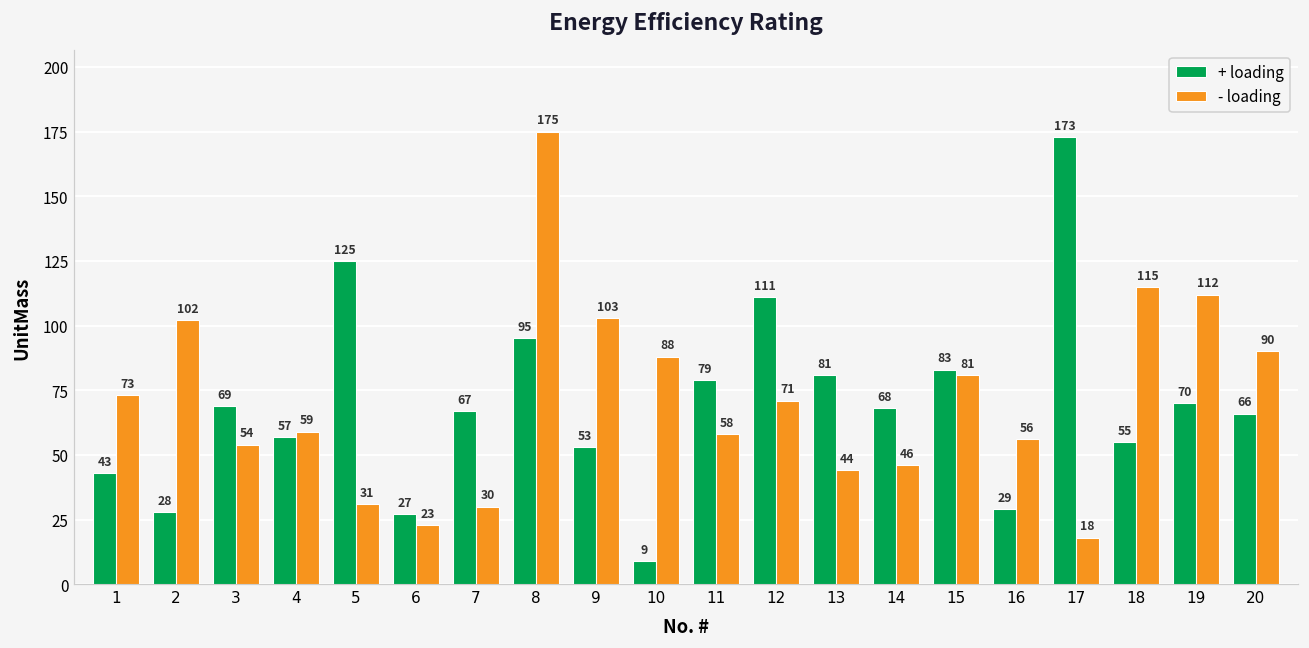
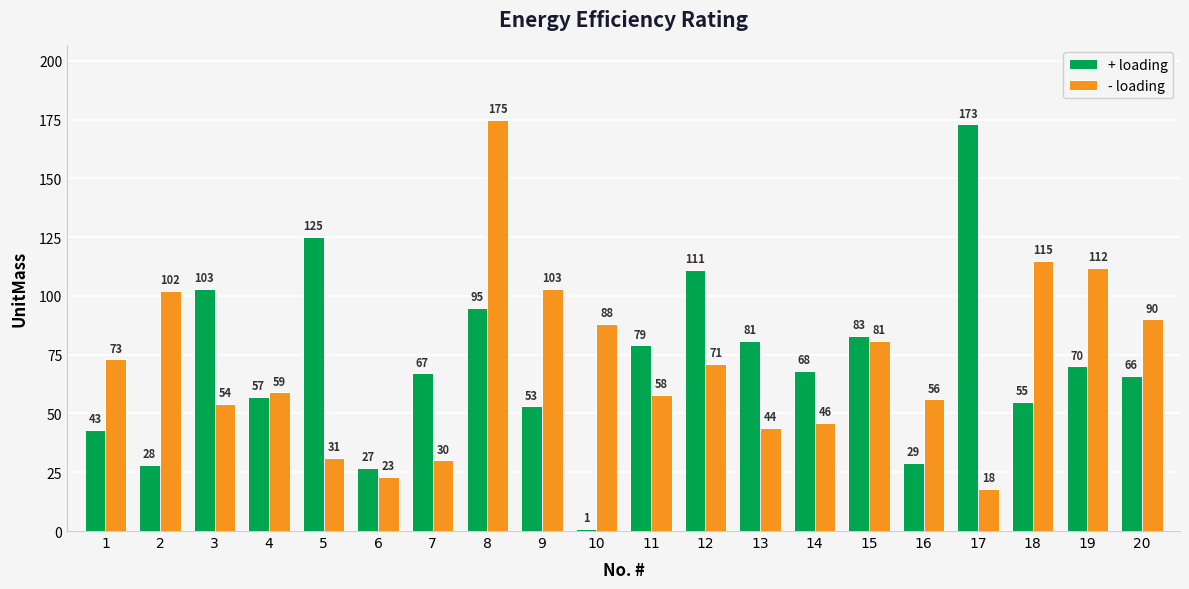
+ loading, 3: 69 -> 103
+ loading, 10: 9 -> 1
